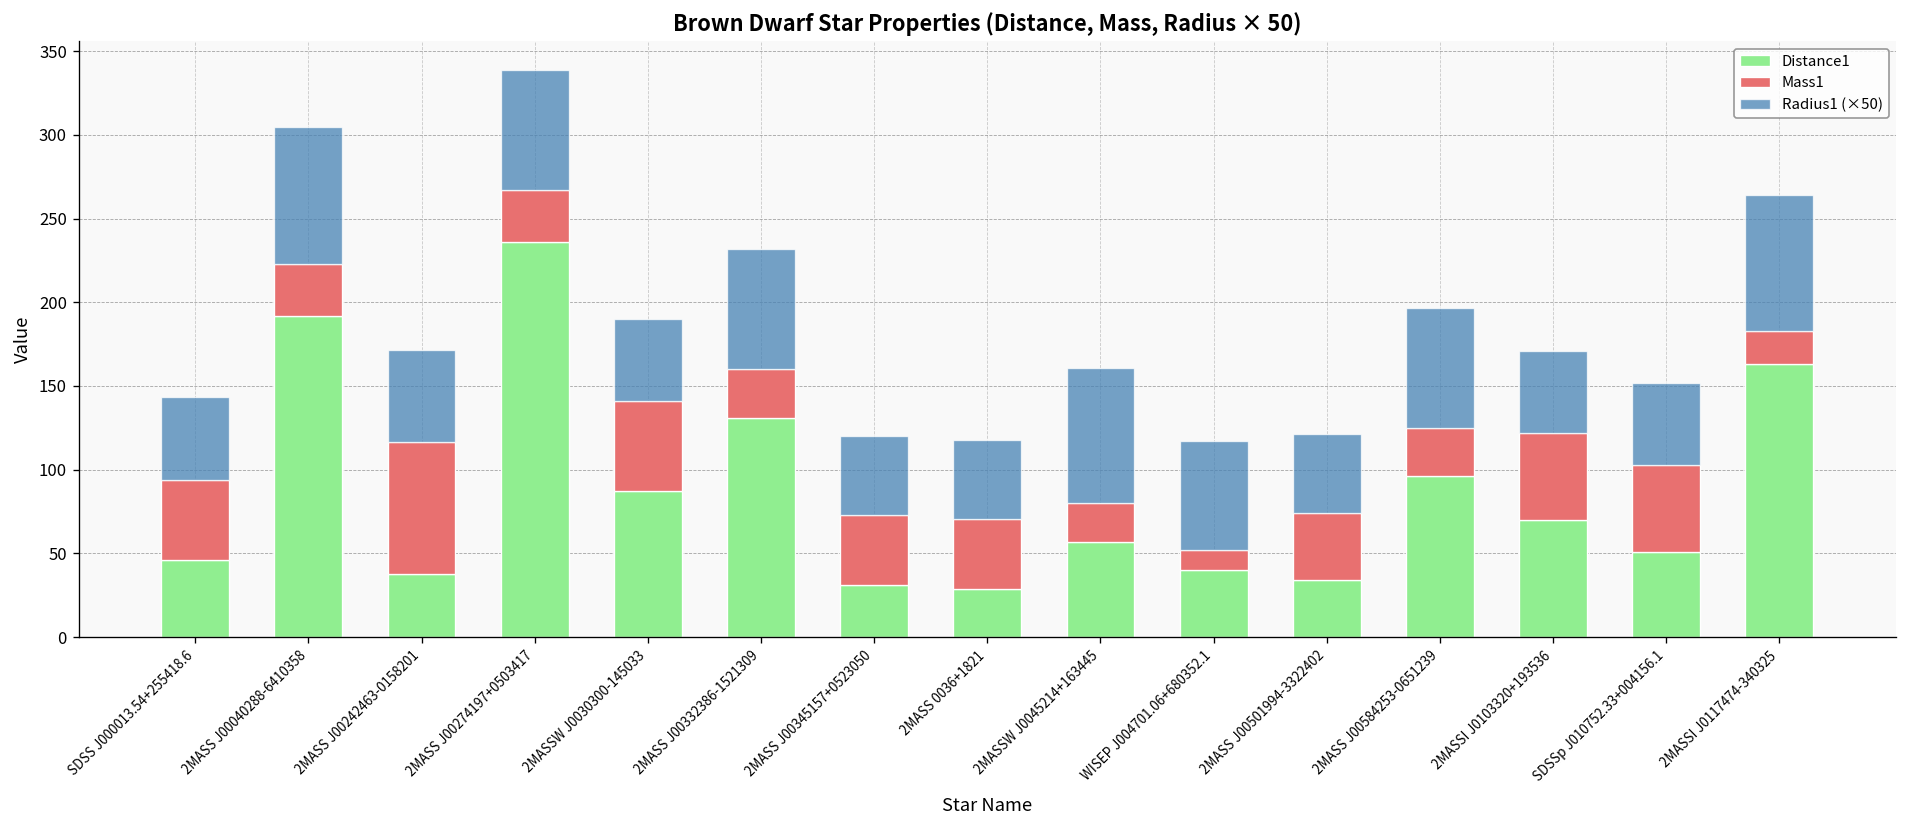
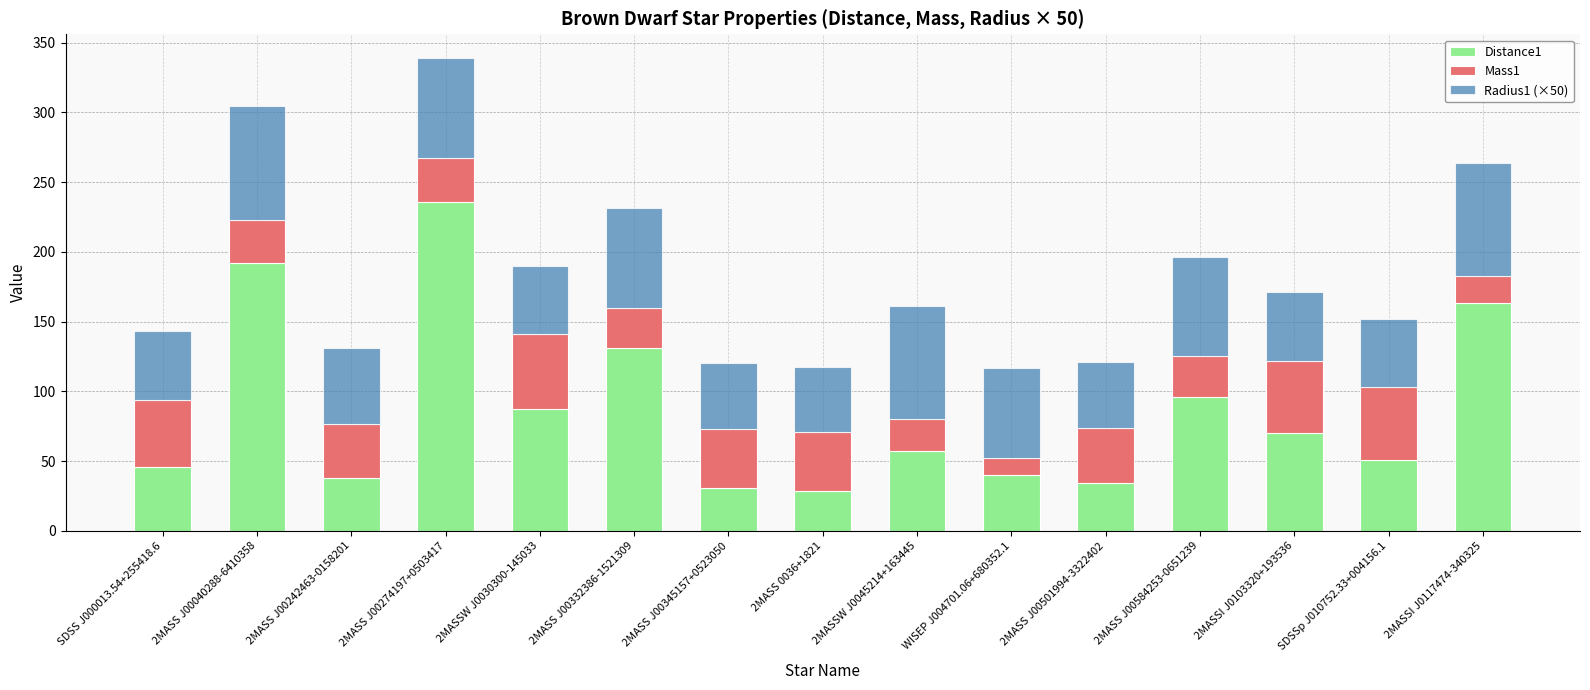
Mass1, 2MASS J00242463-0158201: 79 -> 39
